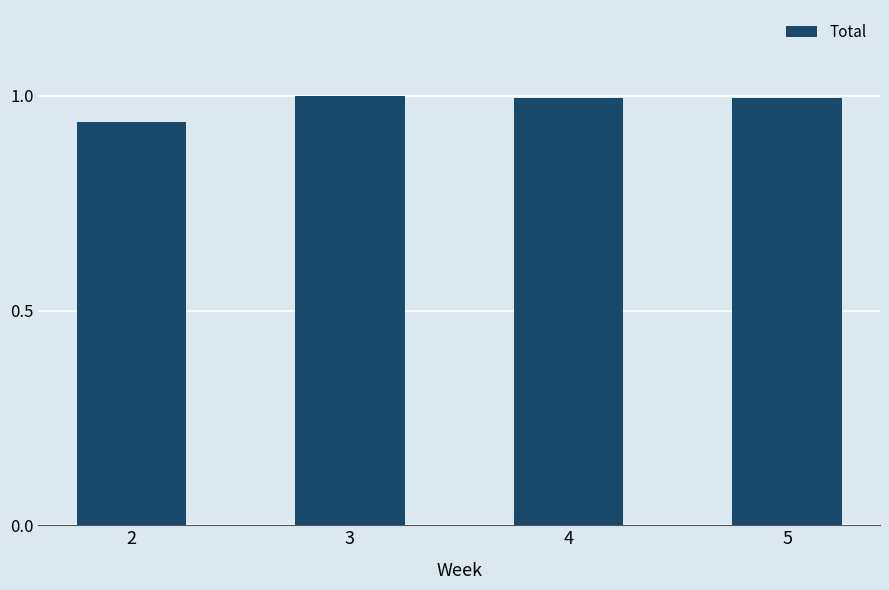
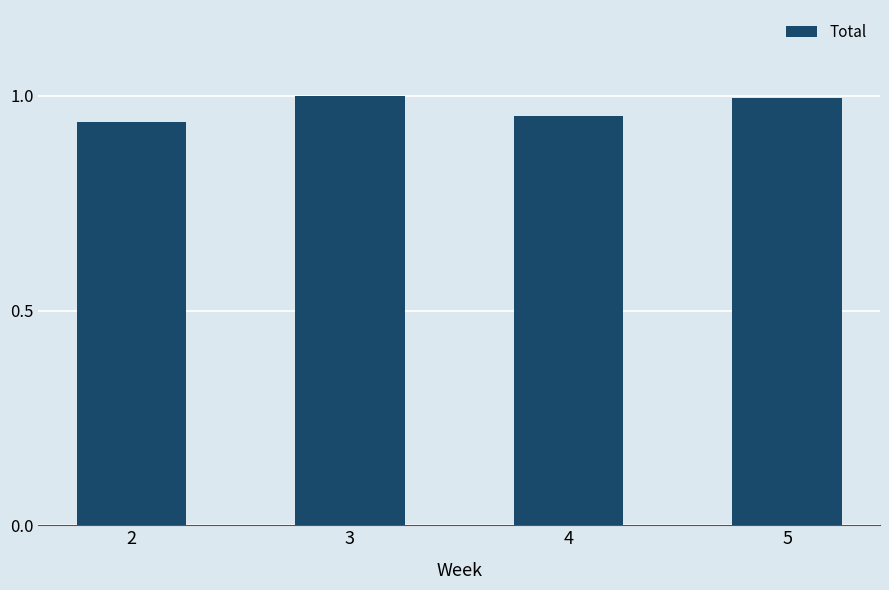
4: 1.00 -> 0.95
